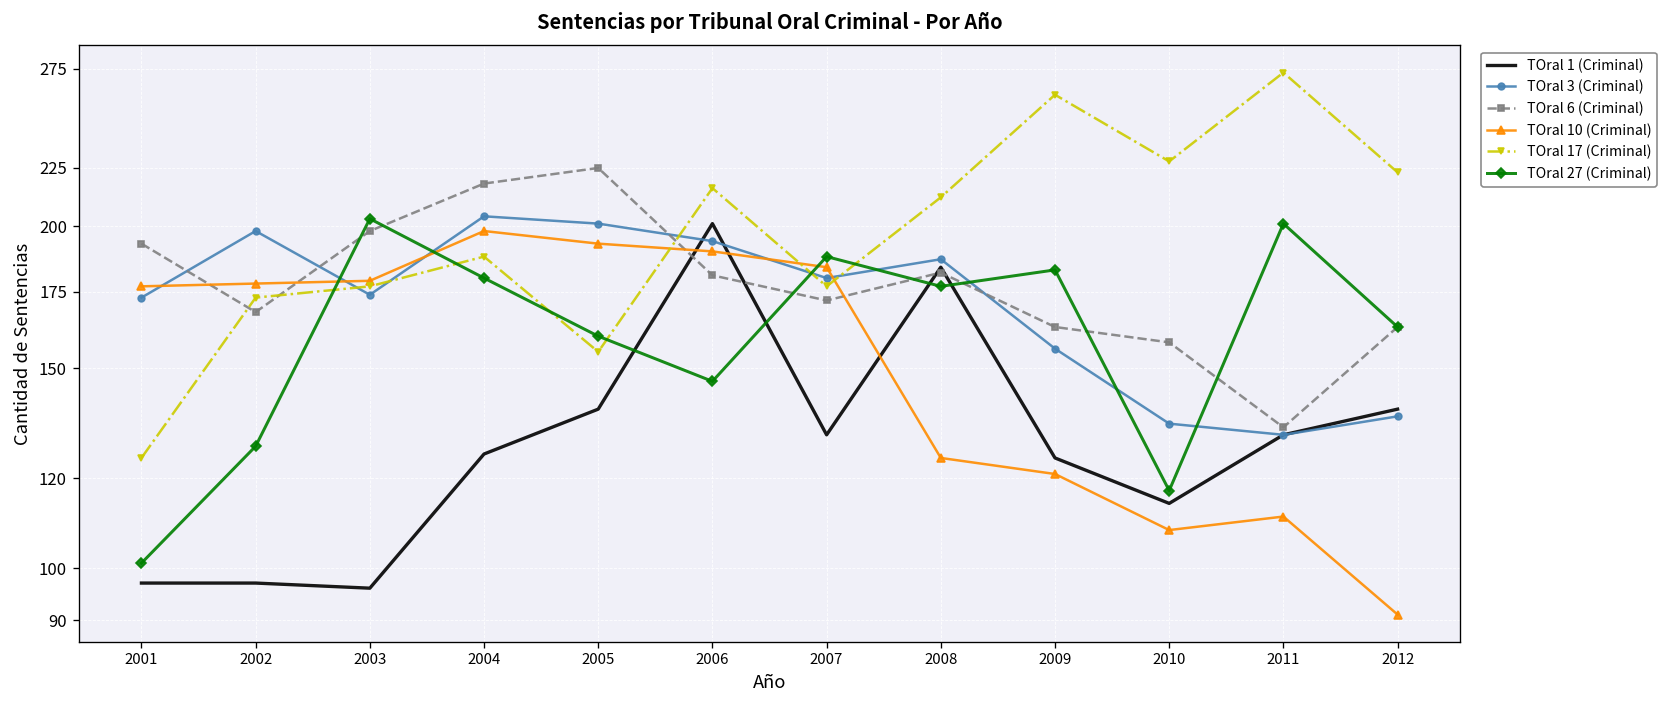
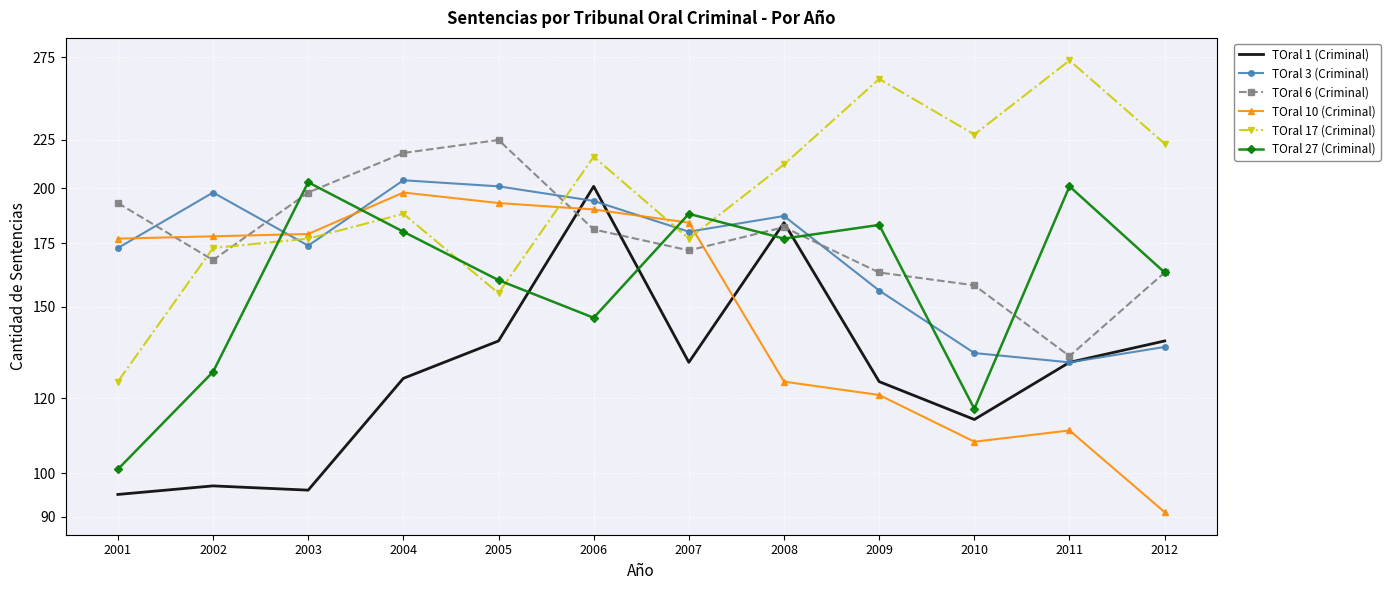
TOral 1 (Criminal), 2001: 97 -> 95
